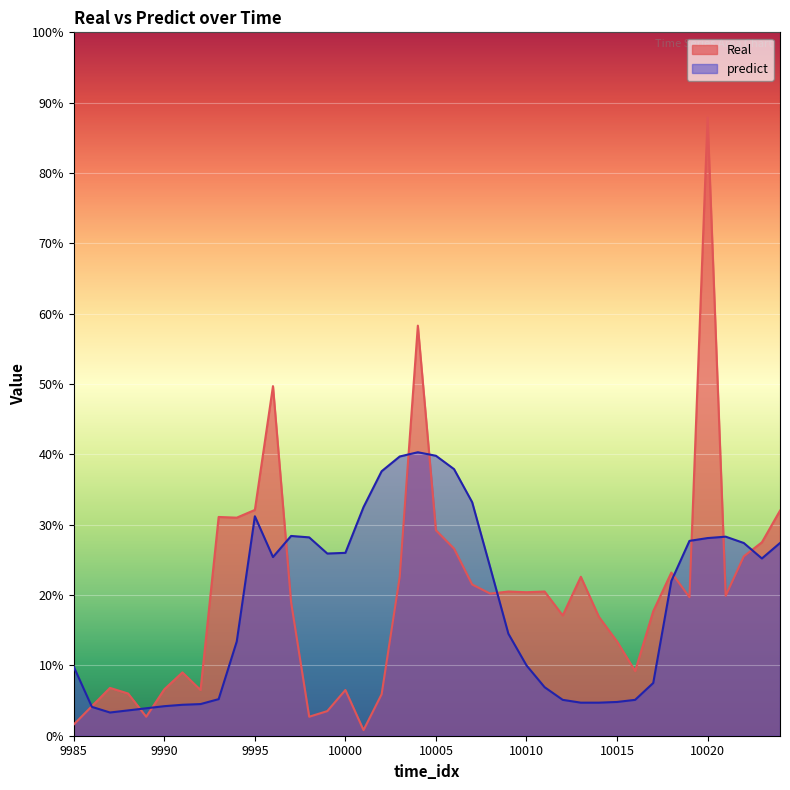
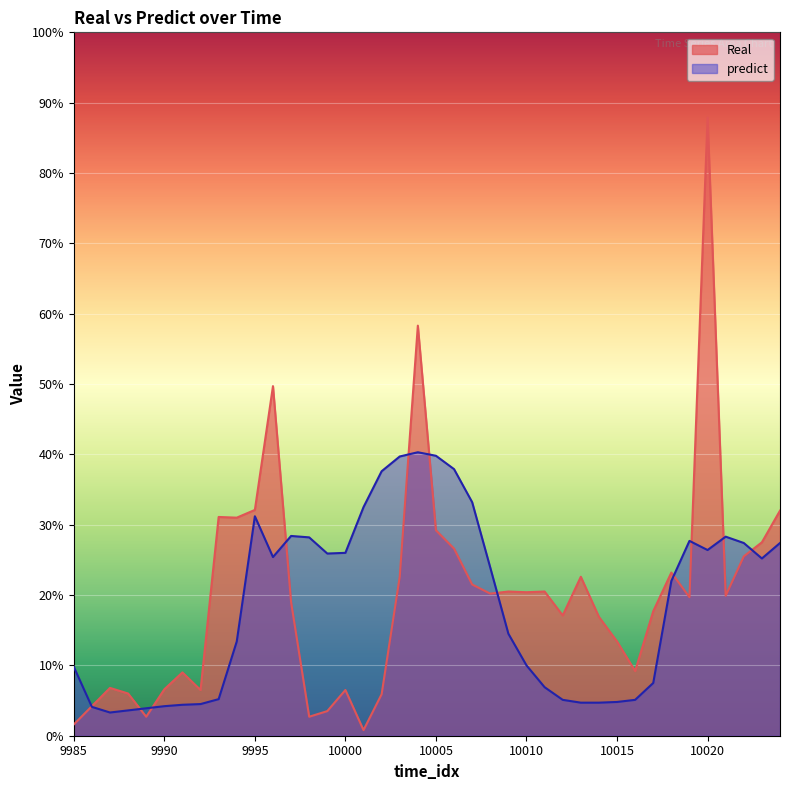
predict, 10020: 28% -> 26%
